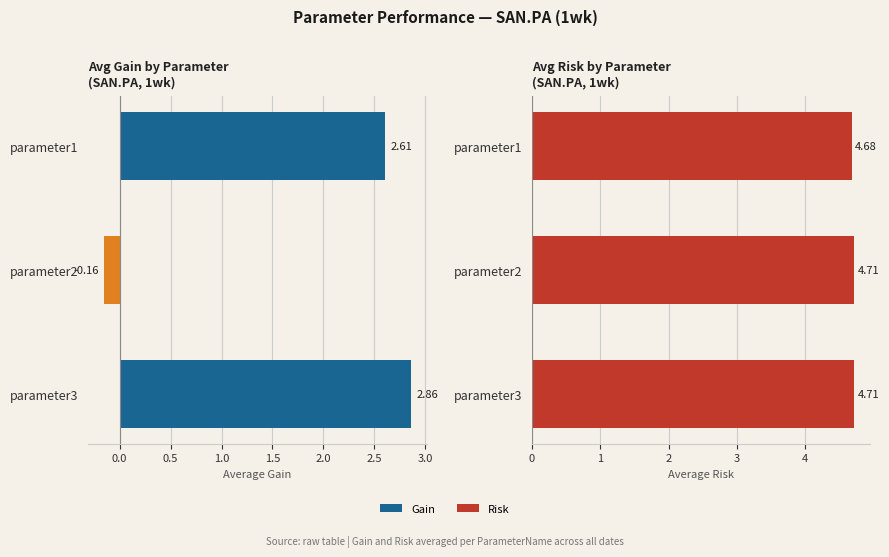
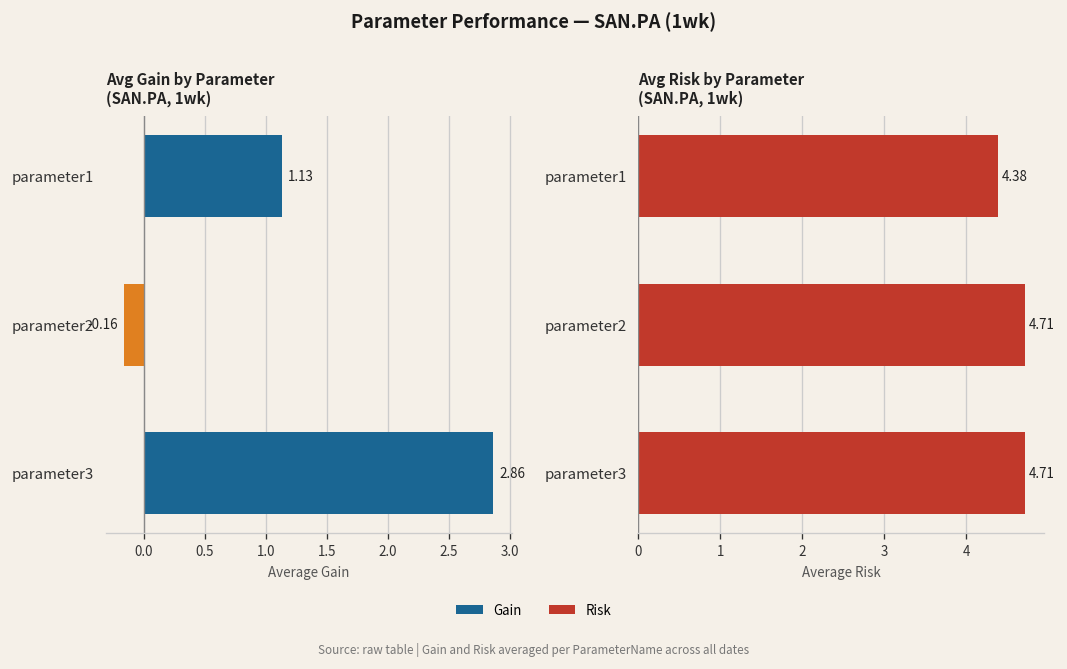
Avg Gain by Parameter (SAN.PA, 1wk), parameter1: 2.61 -> 1.13
Avg Risk by Parameter (SAN.PA, 1wk), parameter1: 4.68 -> 4.38
